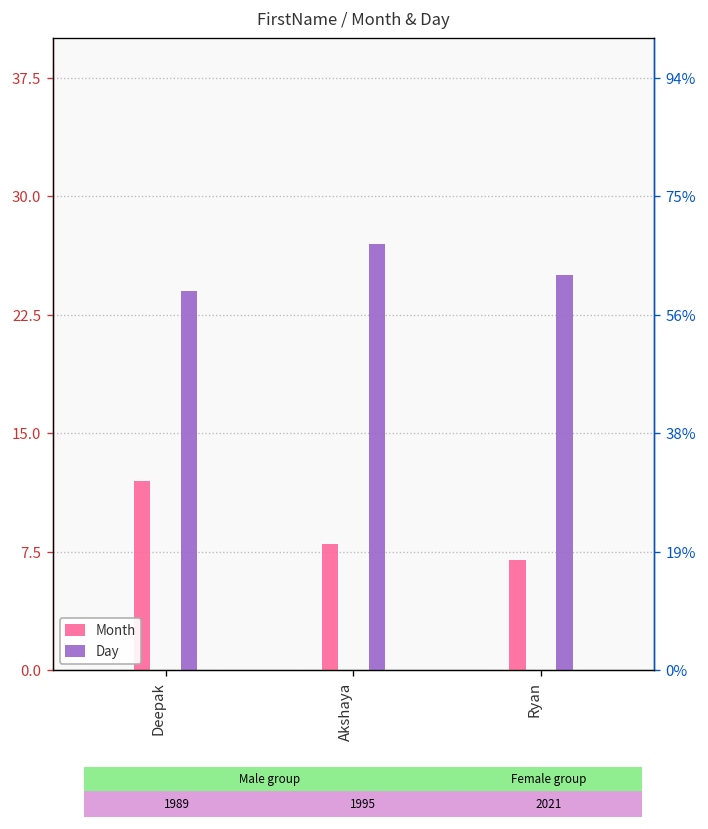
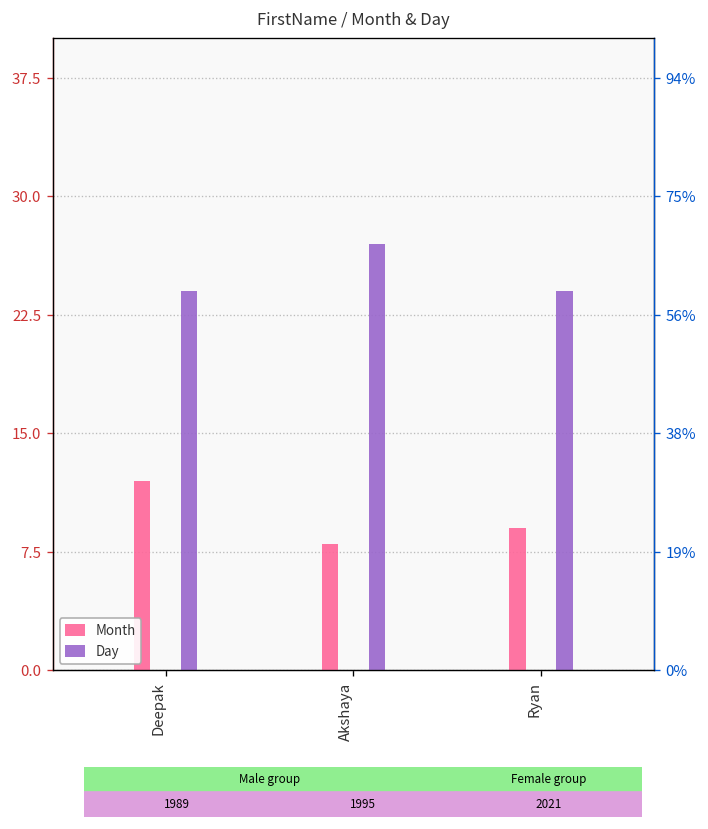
Month, Ryan: 7 -> 9
Day, Ryan: 25 -> 24
